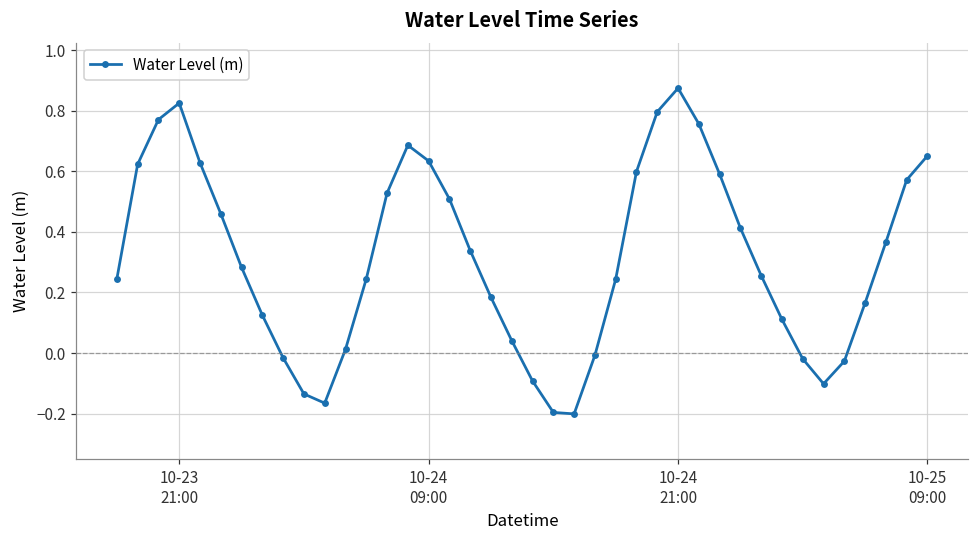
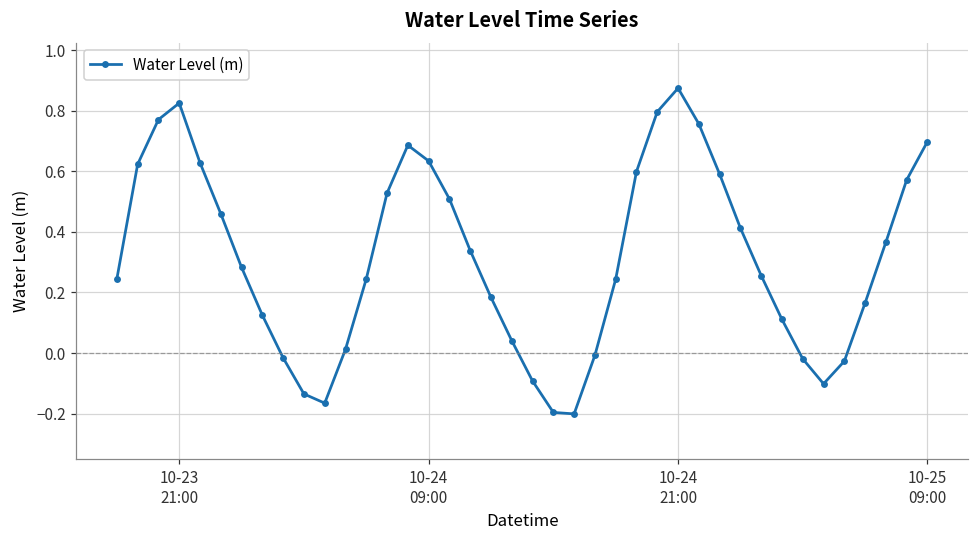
10-25 09:00: 0.65 -> 0.70
